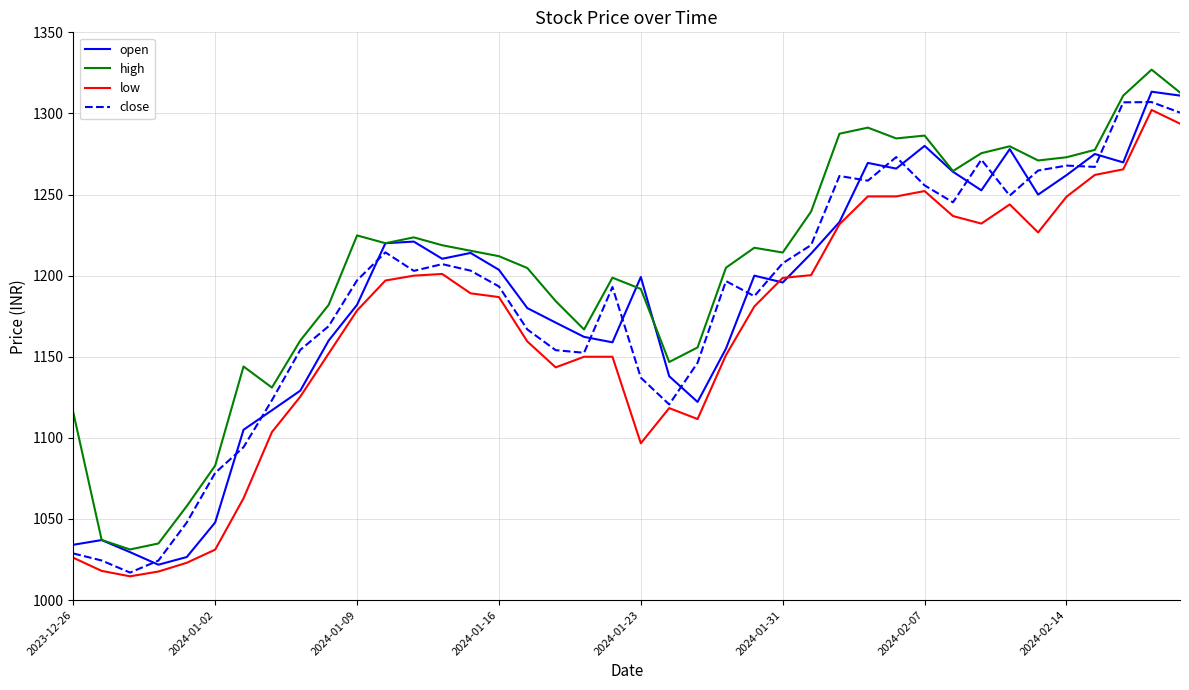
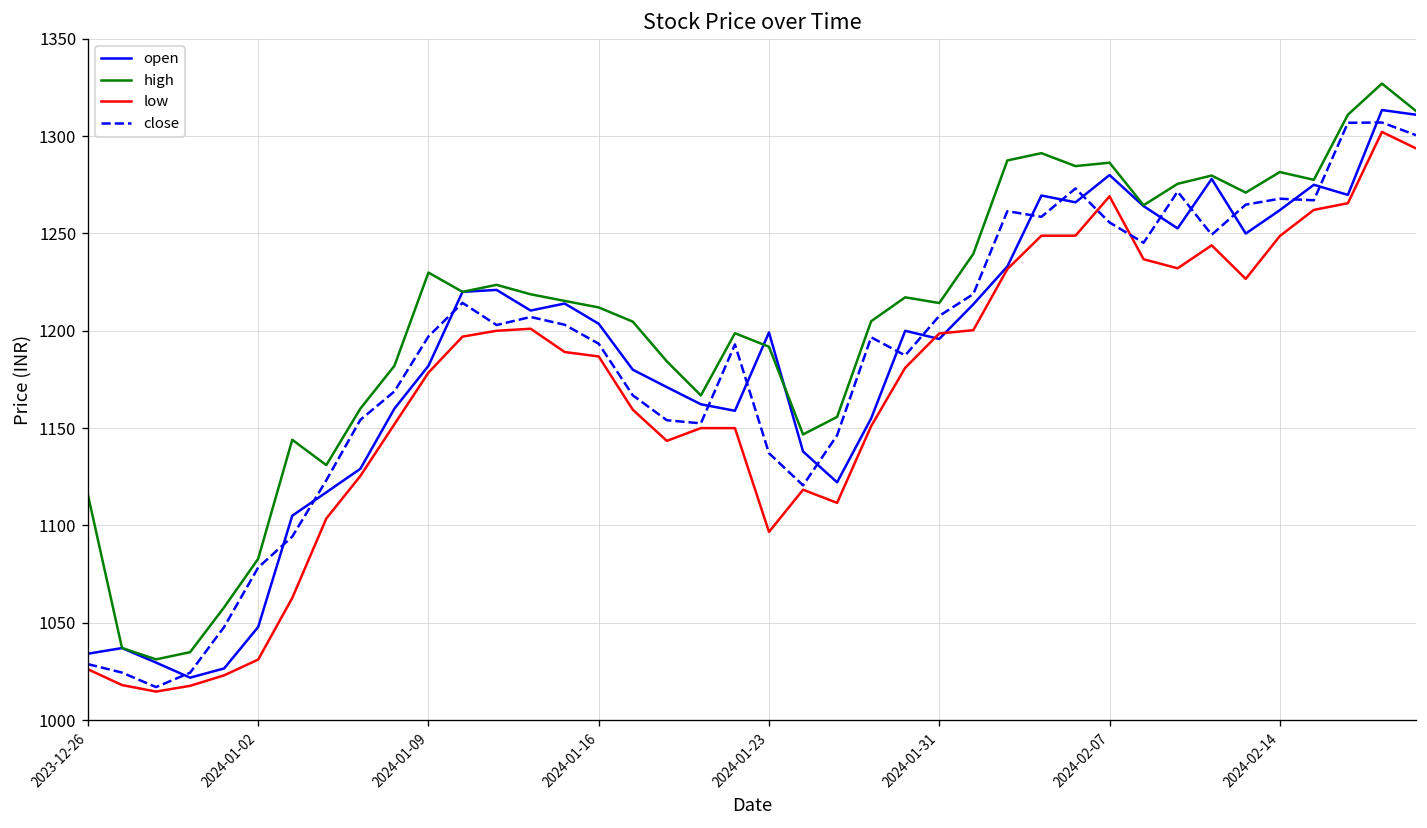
high, 2024-01-09: 1225 -> 1230
low, 2024-02-07: 1252 -> 1269
high, 2024-02-14: 1273 -> 1282
